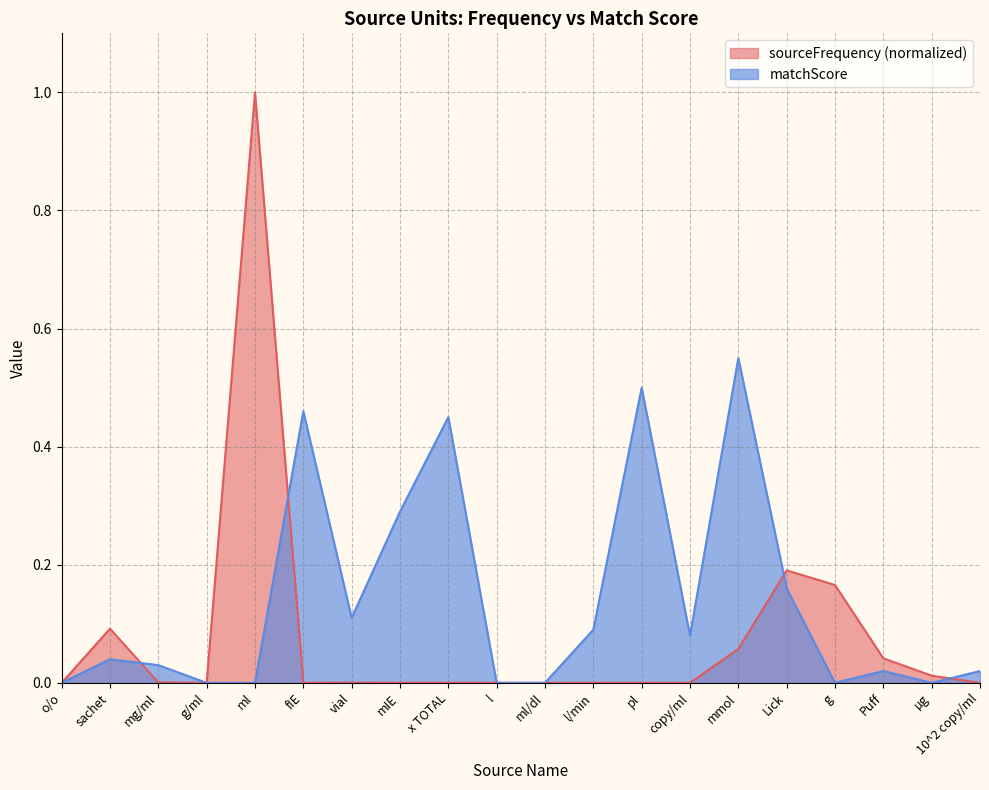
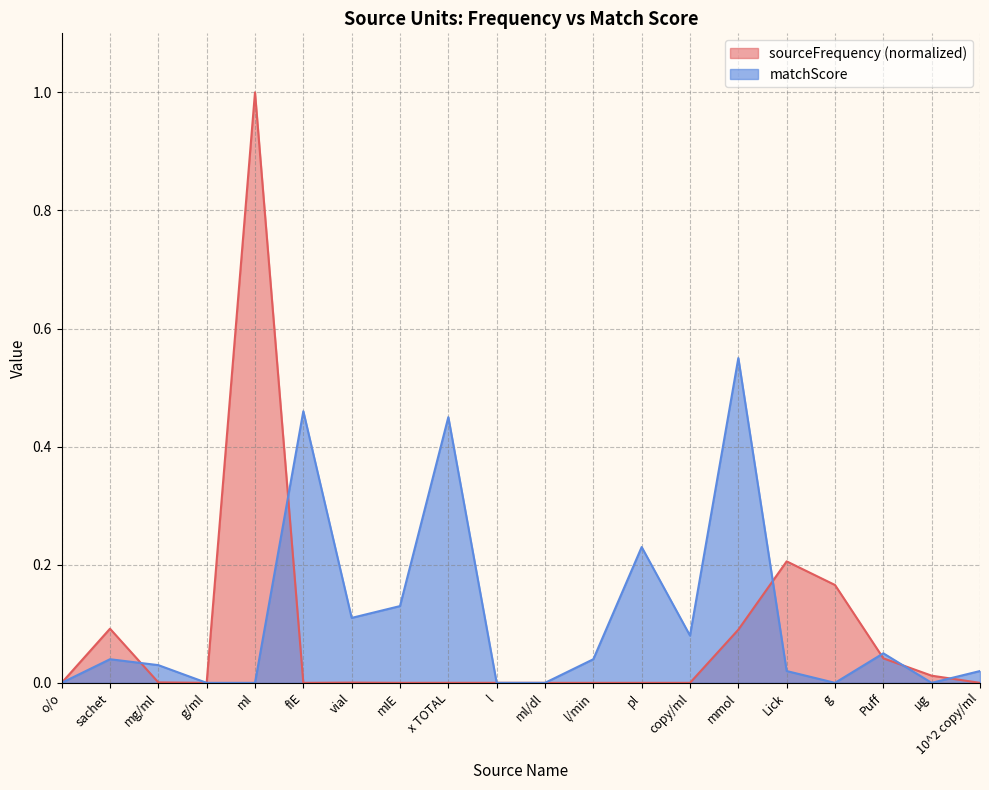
matchScore, mIE: 0.29 -> 0.13
matchScore, l/min: 0.09 -> 0.04
matchScore, pl: 0.50 -> 0.23
sourceFrequency (normalized), mmol: 0.06 -> 0.09
sourceFrequency (normalized), Lick: 0.19 -> 0.21
matchScore, Lick: 0.16 -> 0.02
matchScore, Puff: 0.02 -> 0.05
